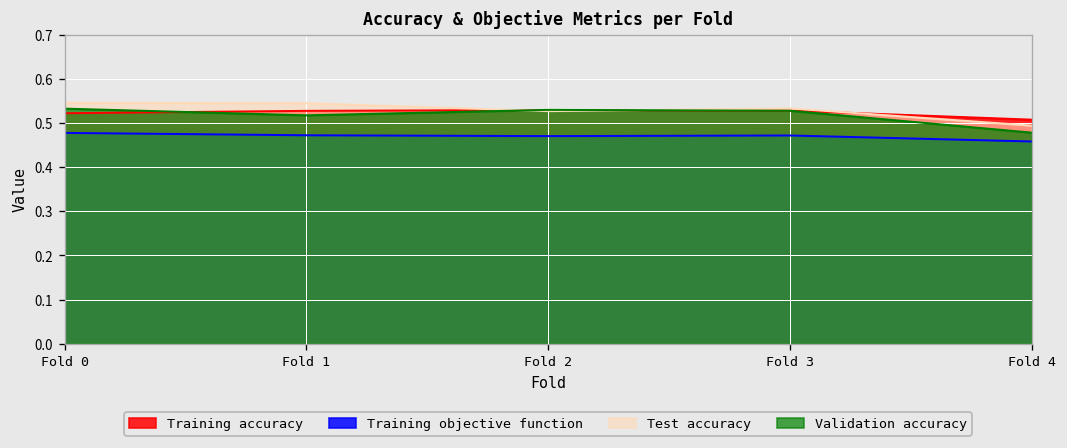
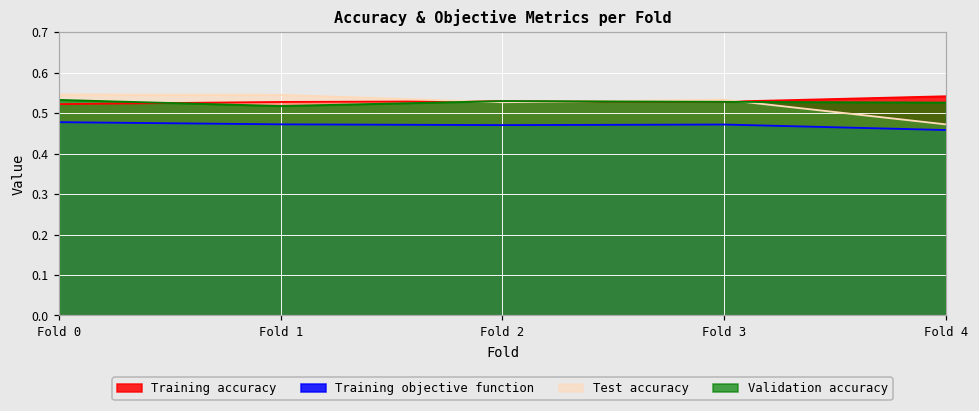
Training accuracy, Fold 4: 0.51 -> 0.54
Test accuracy, Fold 4: 0.49 -> 0.47
Validation accuracy, Fold 4: 0.48 -> 0.53
